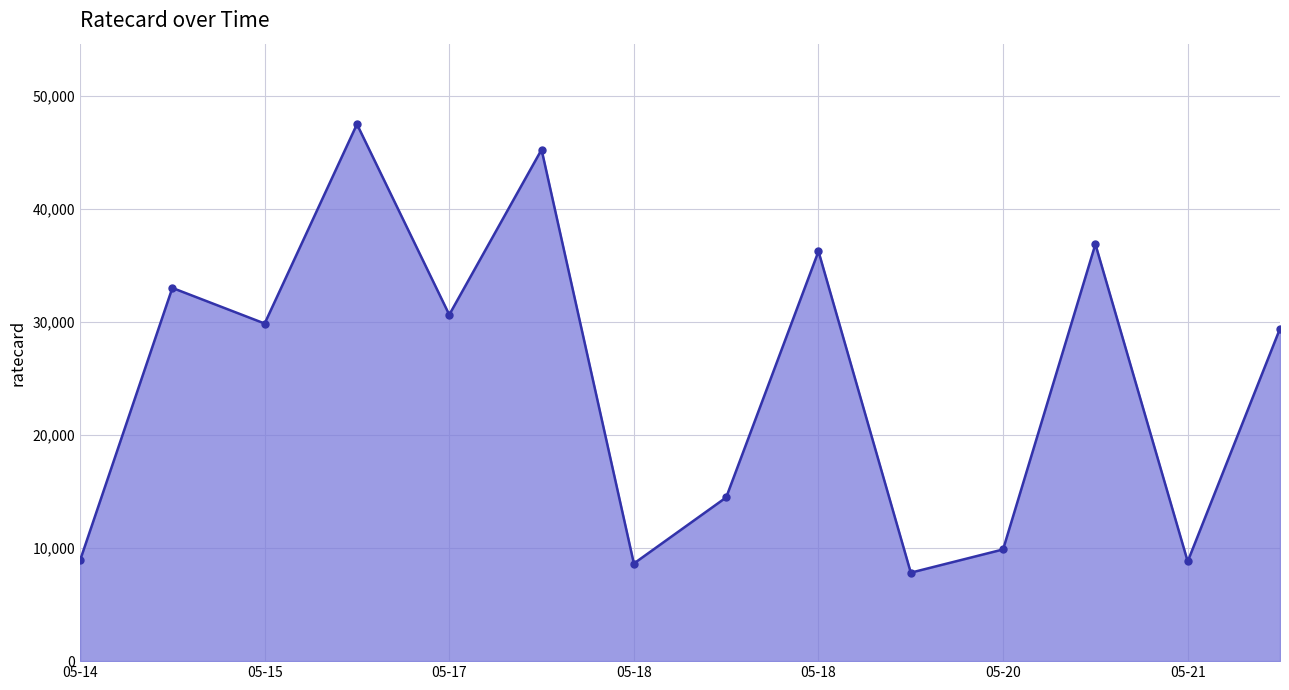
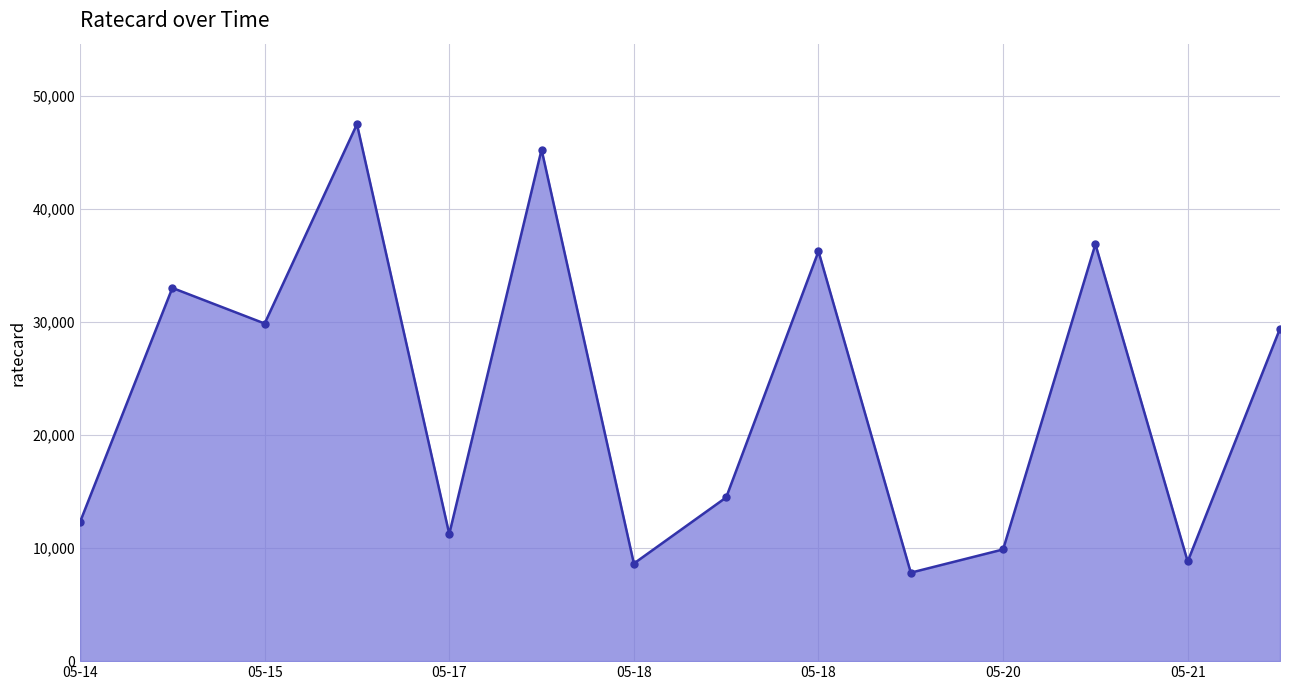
05-14: 8,900 -> 12,300
05-17: 30,700 -> 11,300
